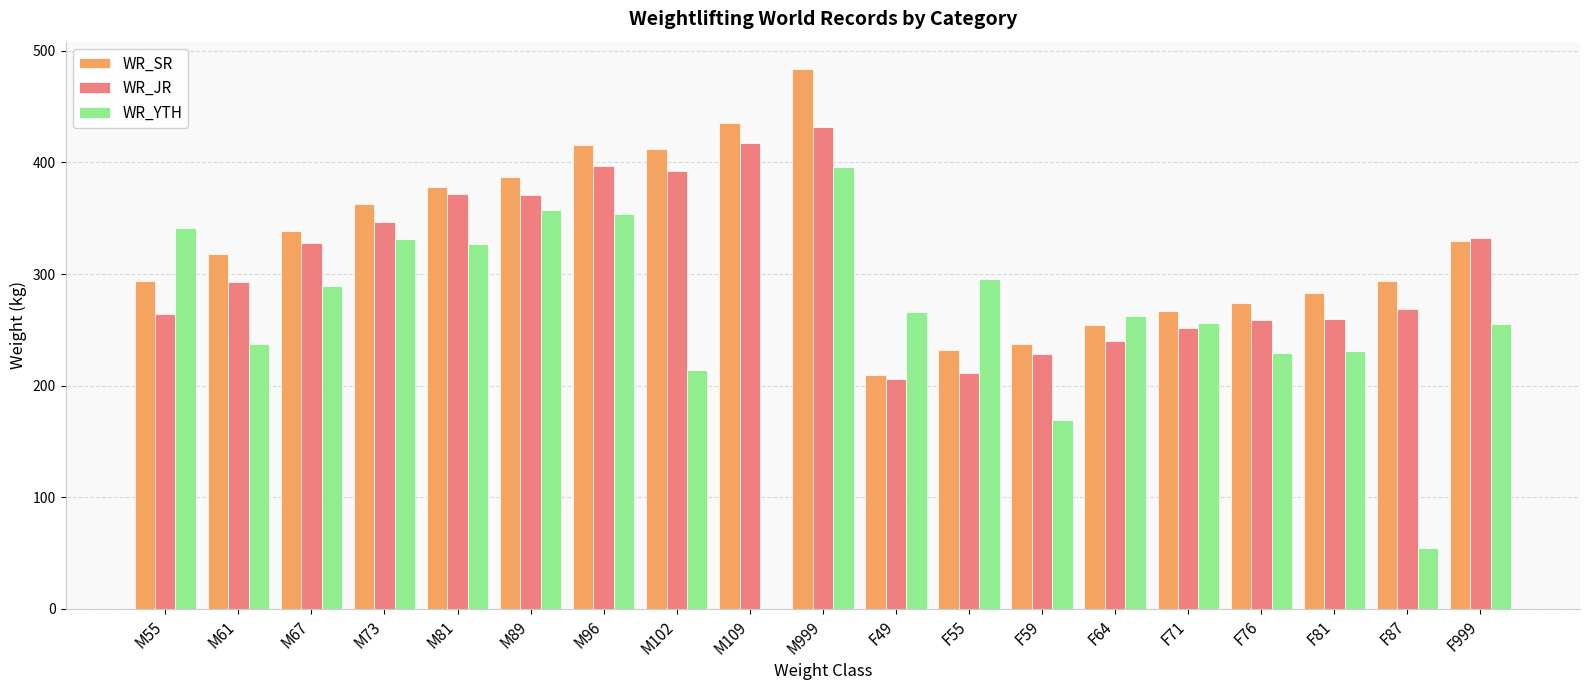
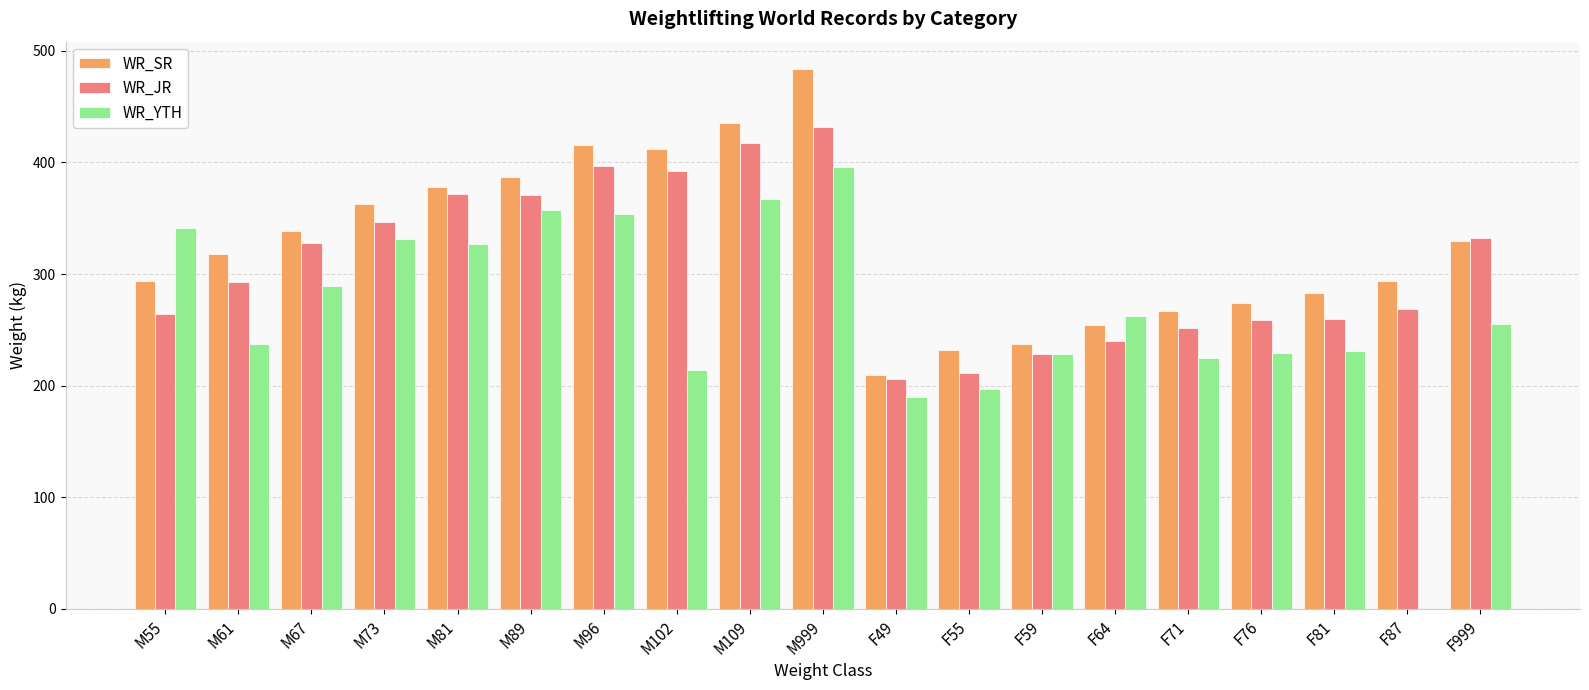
WR_YTH, M109: 0 -> 367
WR_YTH, F49: 266 -> 190
WR_YTH, F55: 296 -> 197
WR_YTH, F59: 169 -> 228
WR_YTH, F71: 256 -> 225
WR_YTH, F87: 55 -> 0
